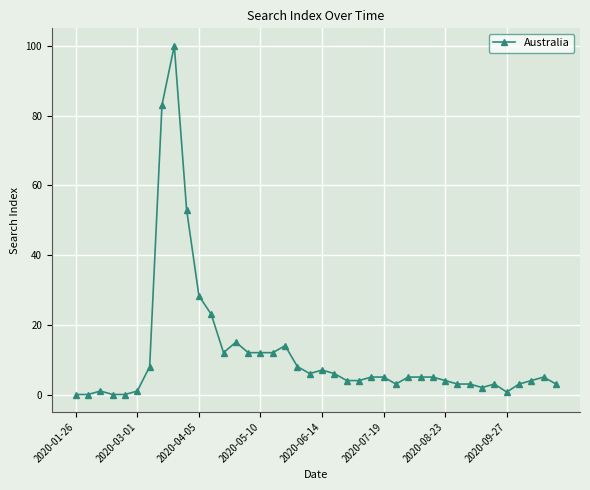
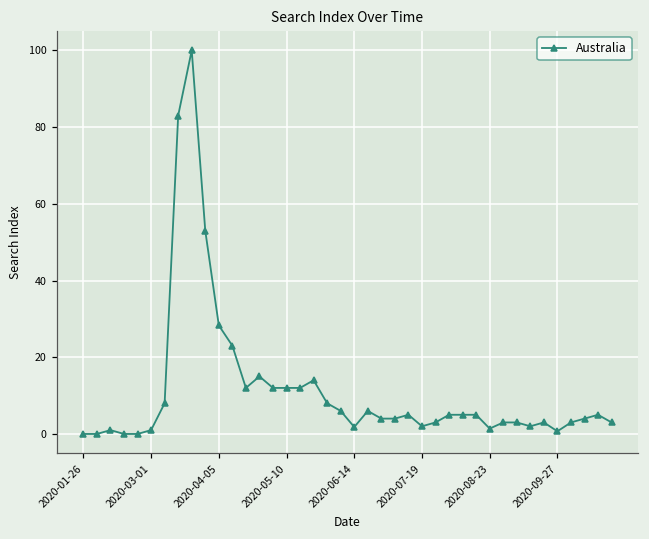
2020-06-14: 7 -> 2
2020-07-19: 5 -> 2
2020-08-23: 4 -> 1
